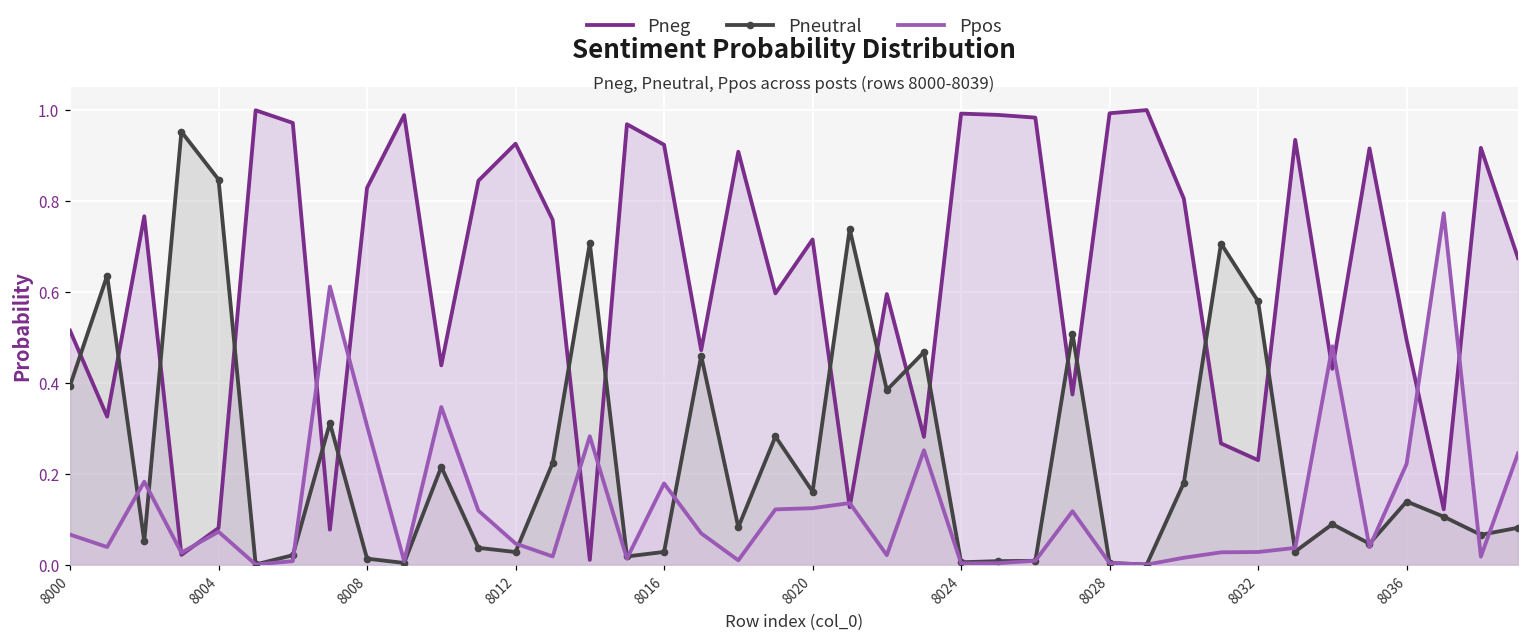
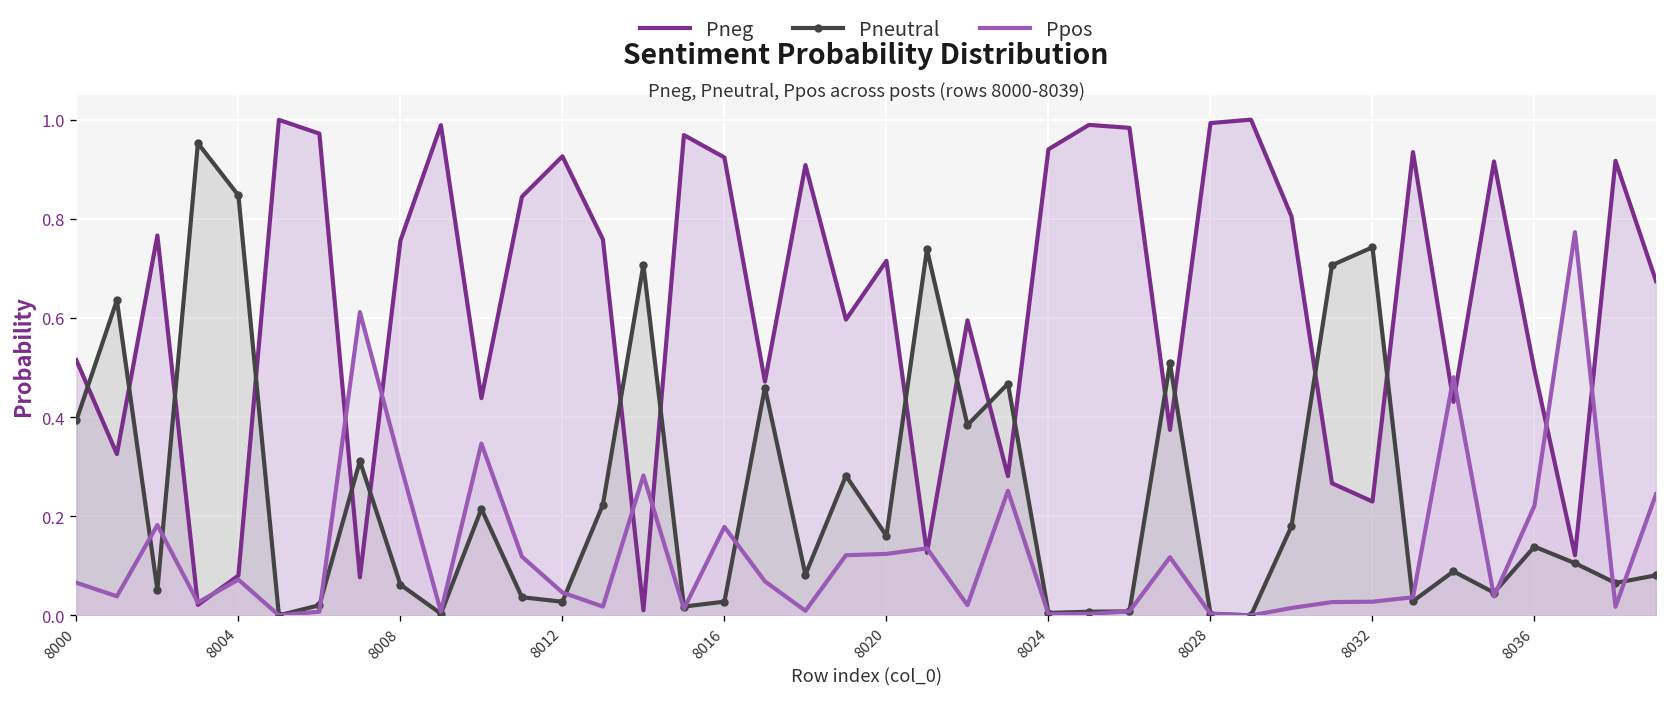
Pneg, 8008: 0.83 -> 0.76
Pneutral, 8008: 0.01 -> 0.06
Pneg, 8024: 0.99 -> 0.94
Pneutral, 8032: 0.58 -> 0.74
